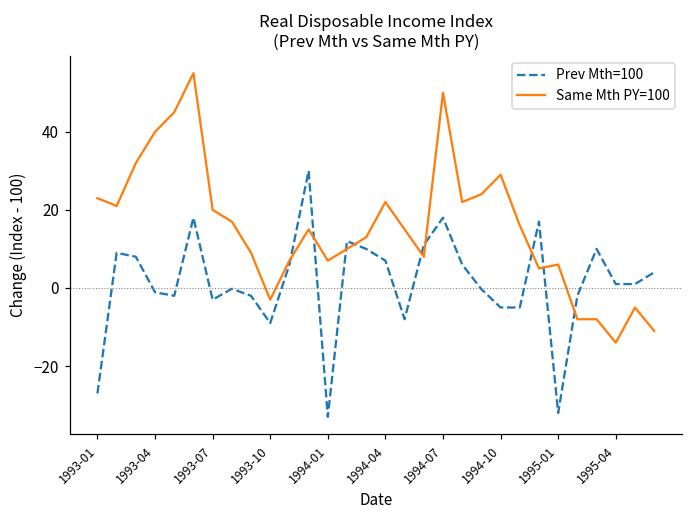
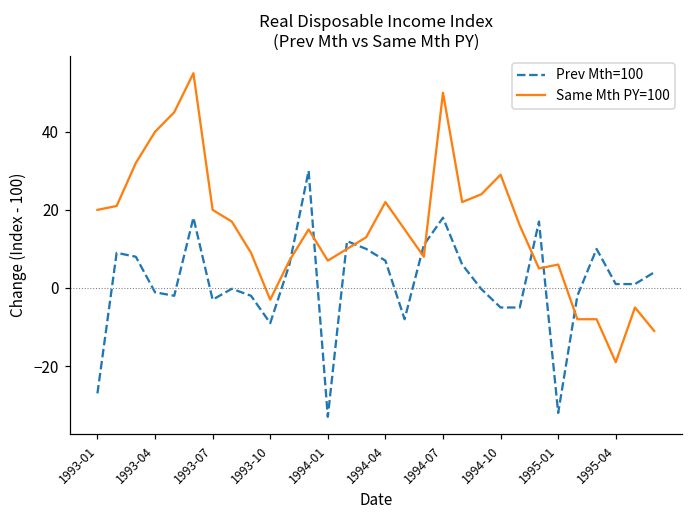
Same Mth PY=100, 1993-01: 23 -> 20
Same Mth PY=100, 1995-04: -14 -> -19
